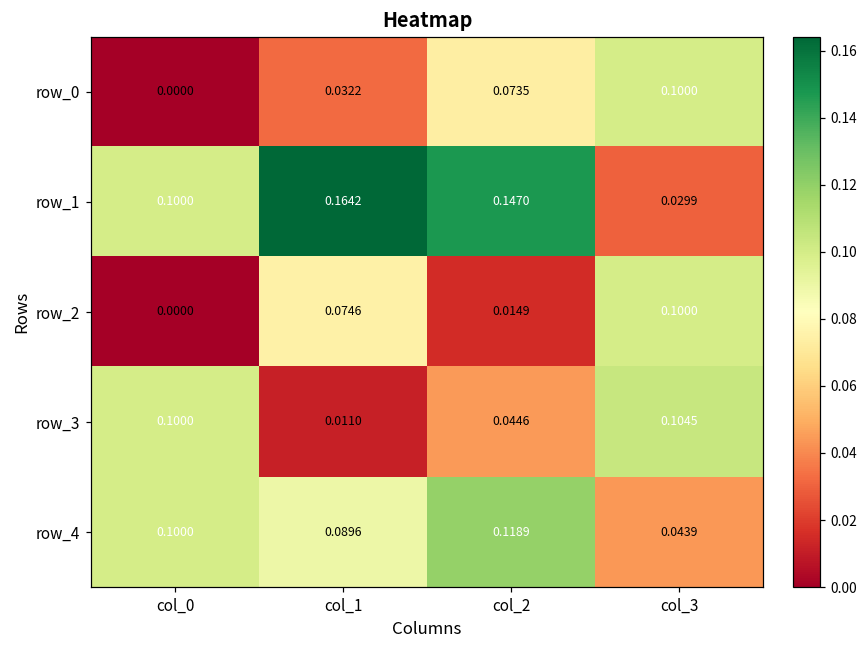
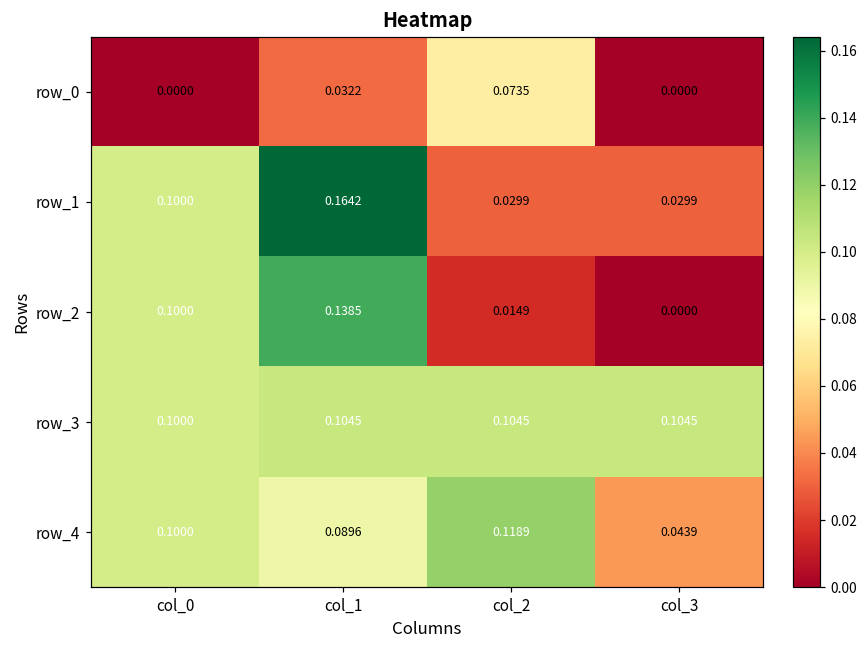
row_0, col_3: 0.1000 -> 0.0000
row_1, col_2: 0.1470 -> 0.0299
row_2, col_0: 0.0000 -> 0.1000
row_2, col_1: 0.0746 -> 0.1385
row_2, col_3: 0.1000 -> 0.0000
row_3, col_1: 0.0110 -> 0.1045
row_3, col_2: 0.0446 -> 0.1045
